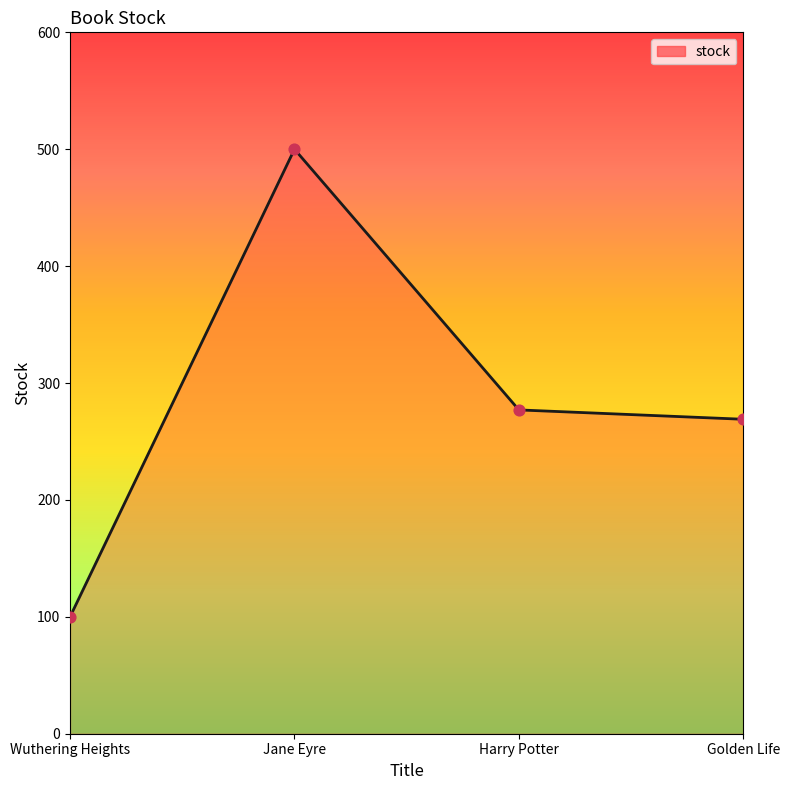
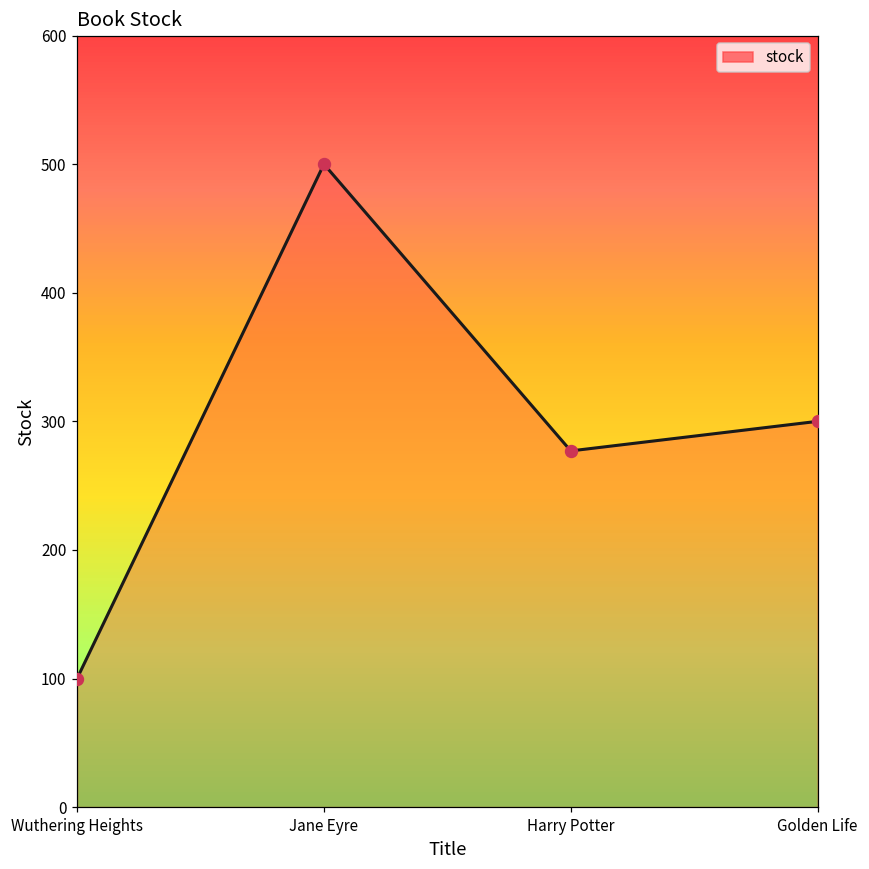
Golden Life: 269 -> 300
